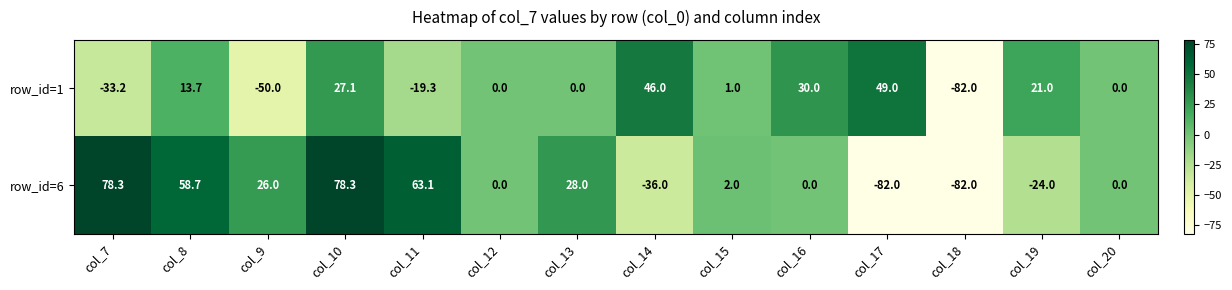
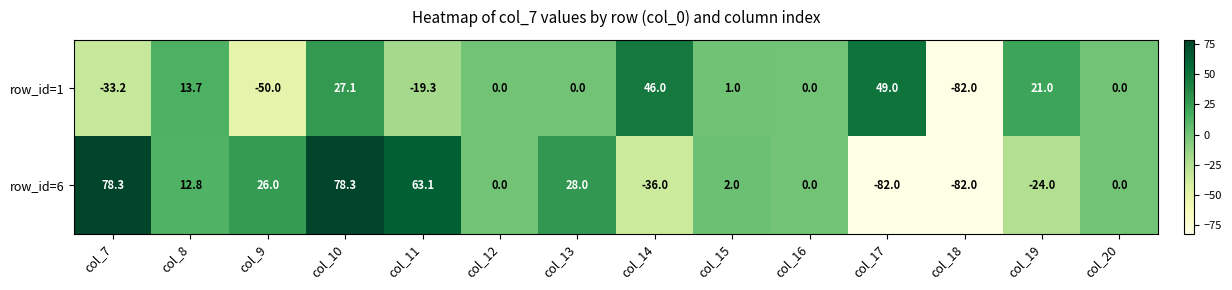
row_id=1, col_16: 30.0 -> 0.0
row_id=6, col_8: 58.7 -> 12.8
